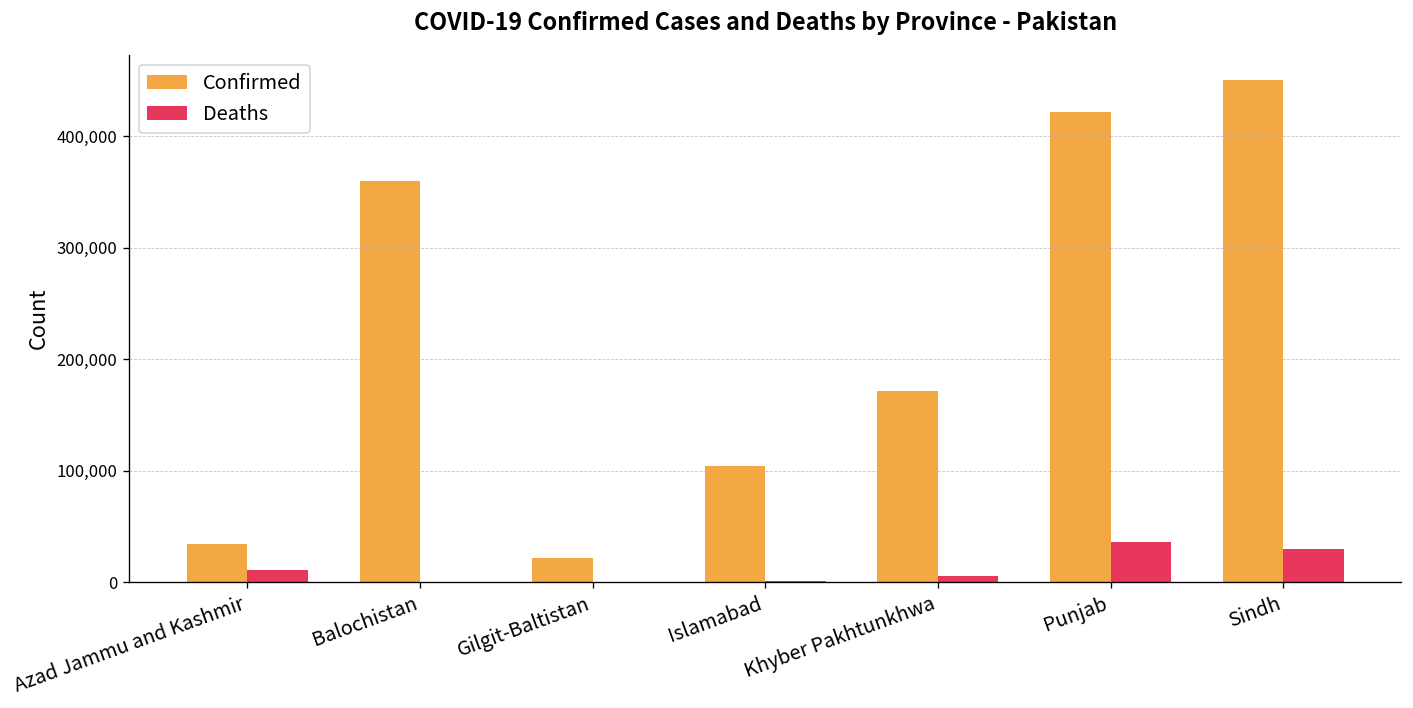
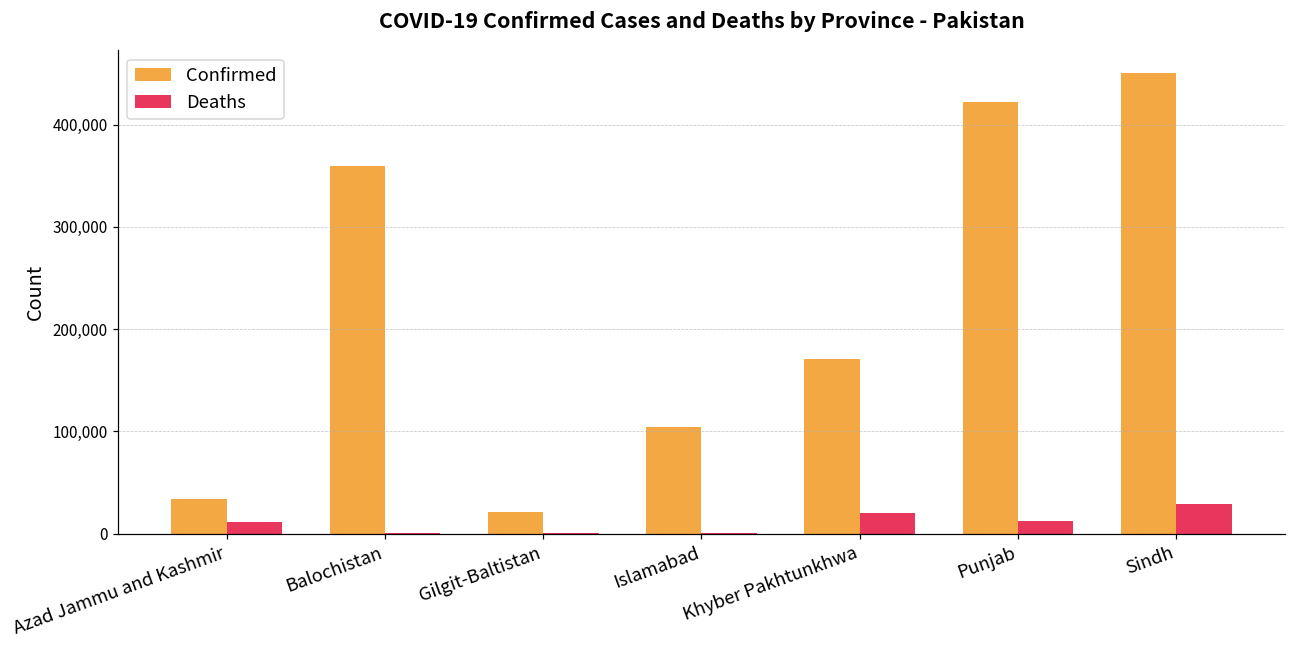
Deaths, Khyber Pakhtunkhwa: 10,000 -> 20,000
Deaths, Punjab: 40,000 -> 10,000
